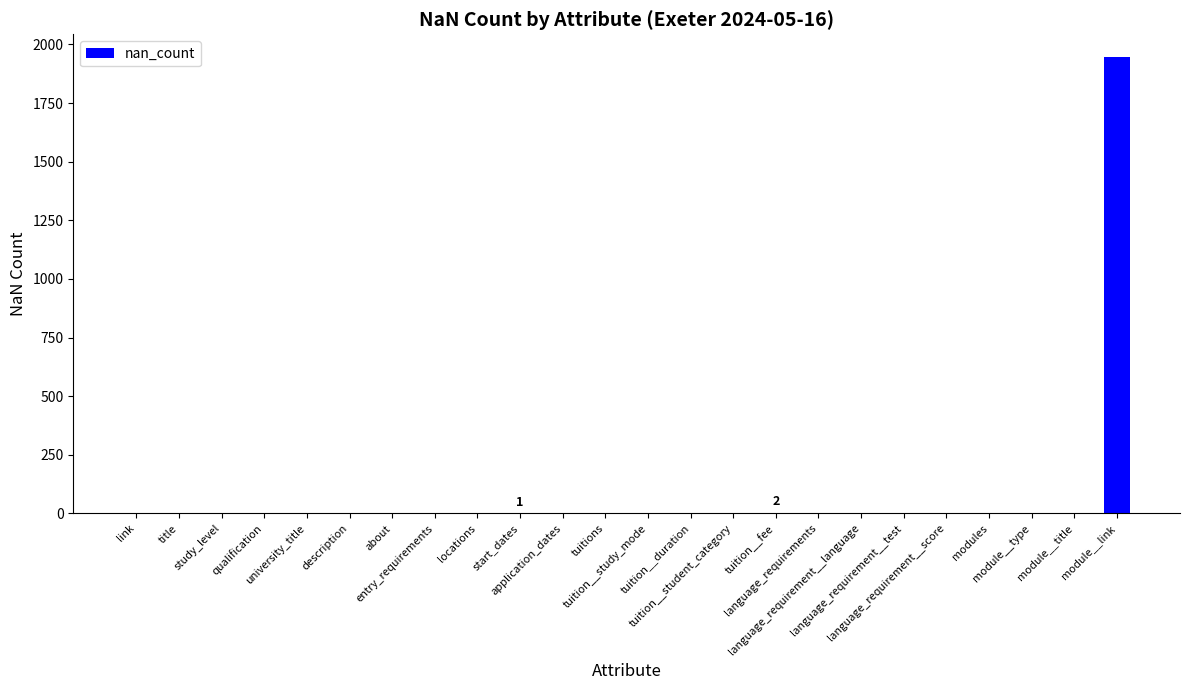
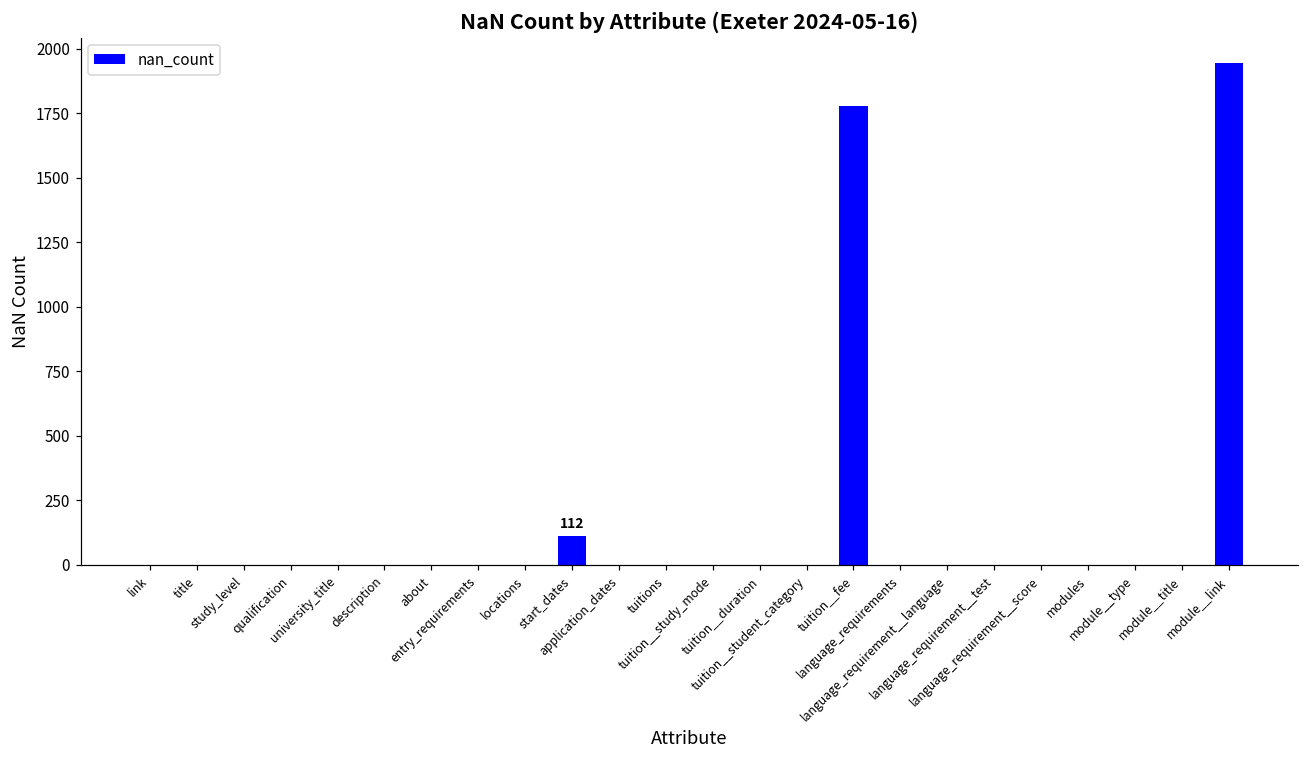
start_dates: 1 -> 112
tuition__fee: 0 -> 1780
